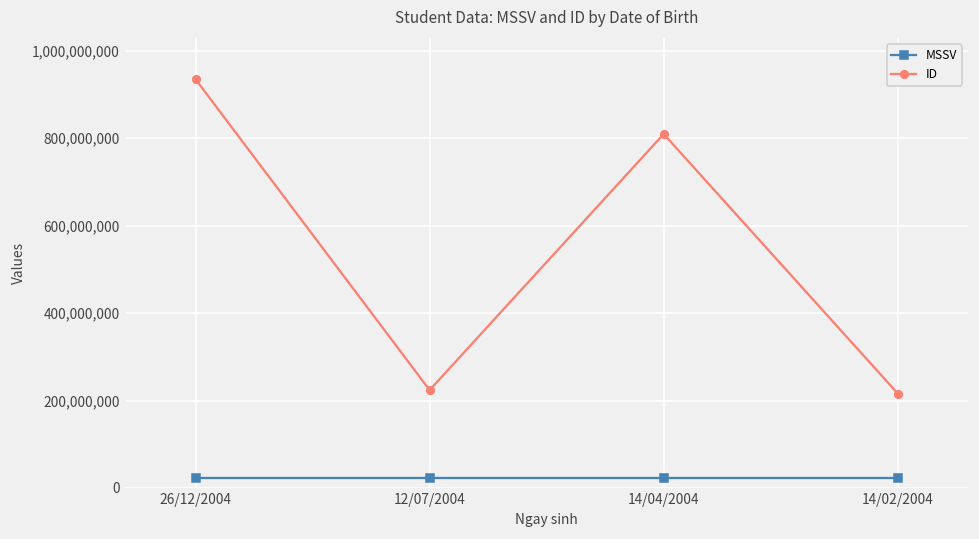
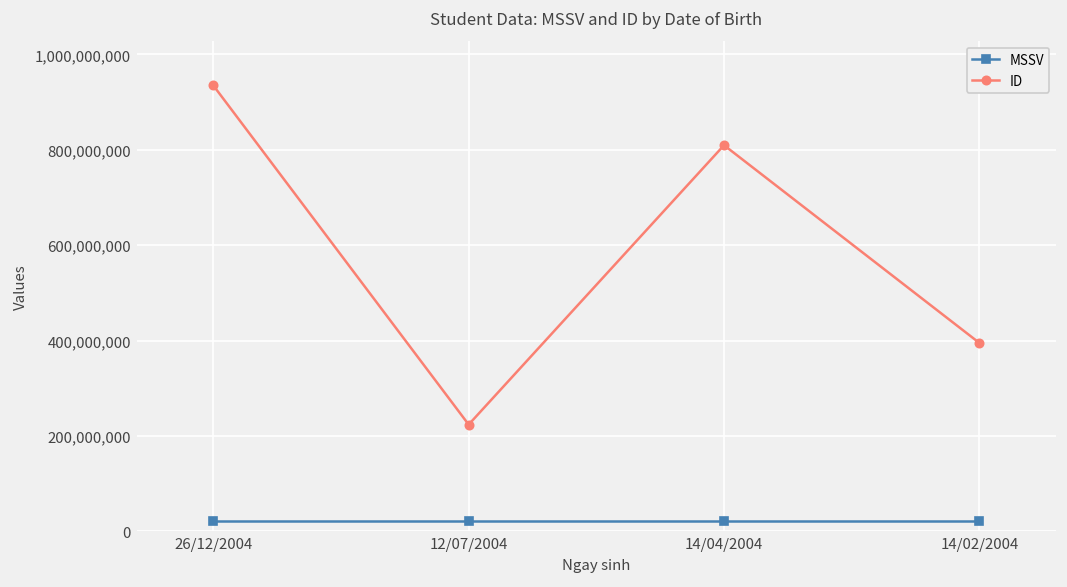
ID, 14/02/2004: 220,000,000 -> 390,000,000
